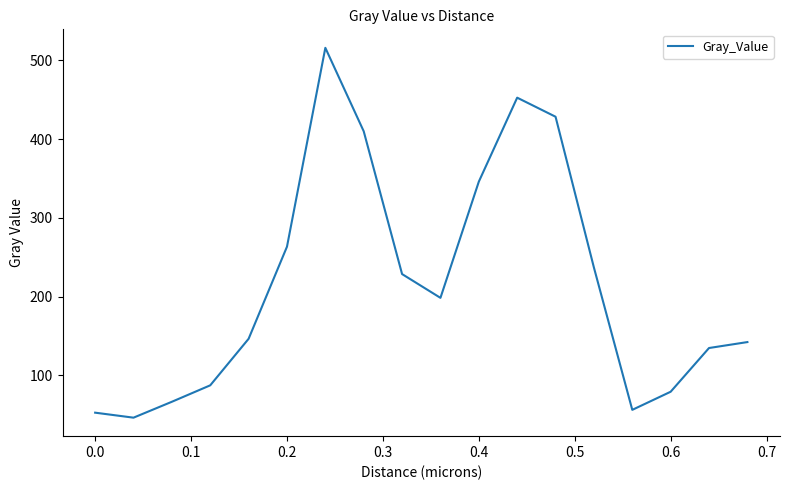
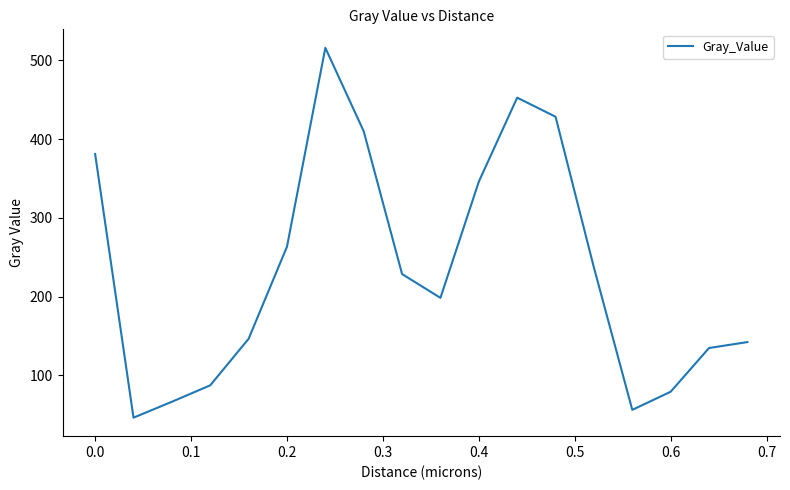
0.0: 50 -> 380
